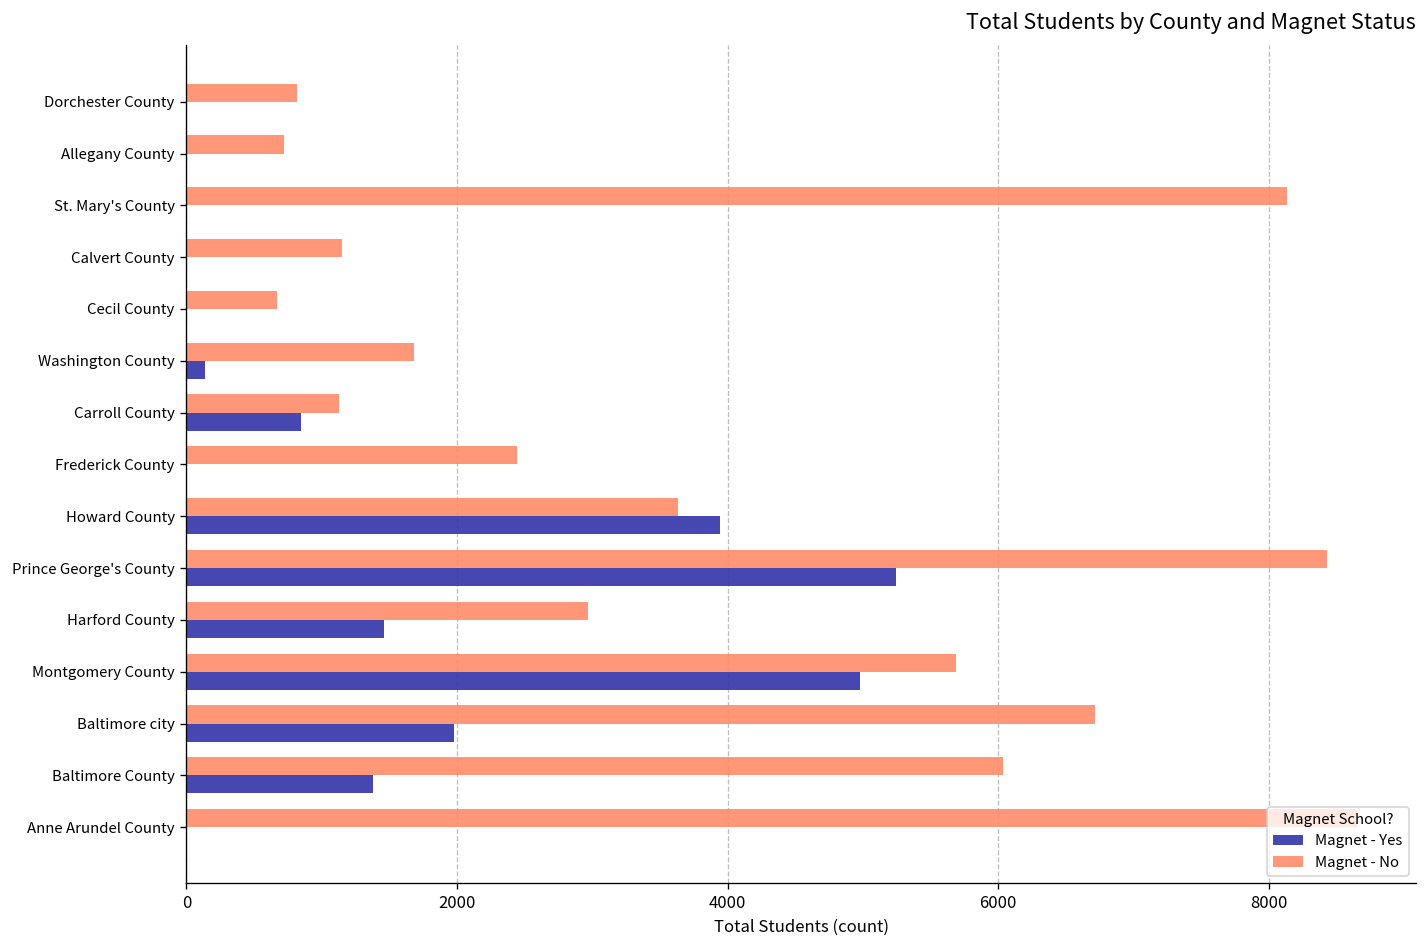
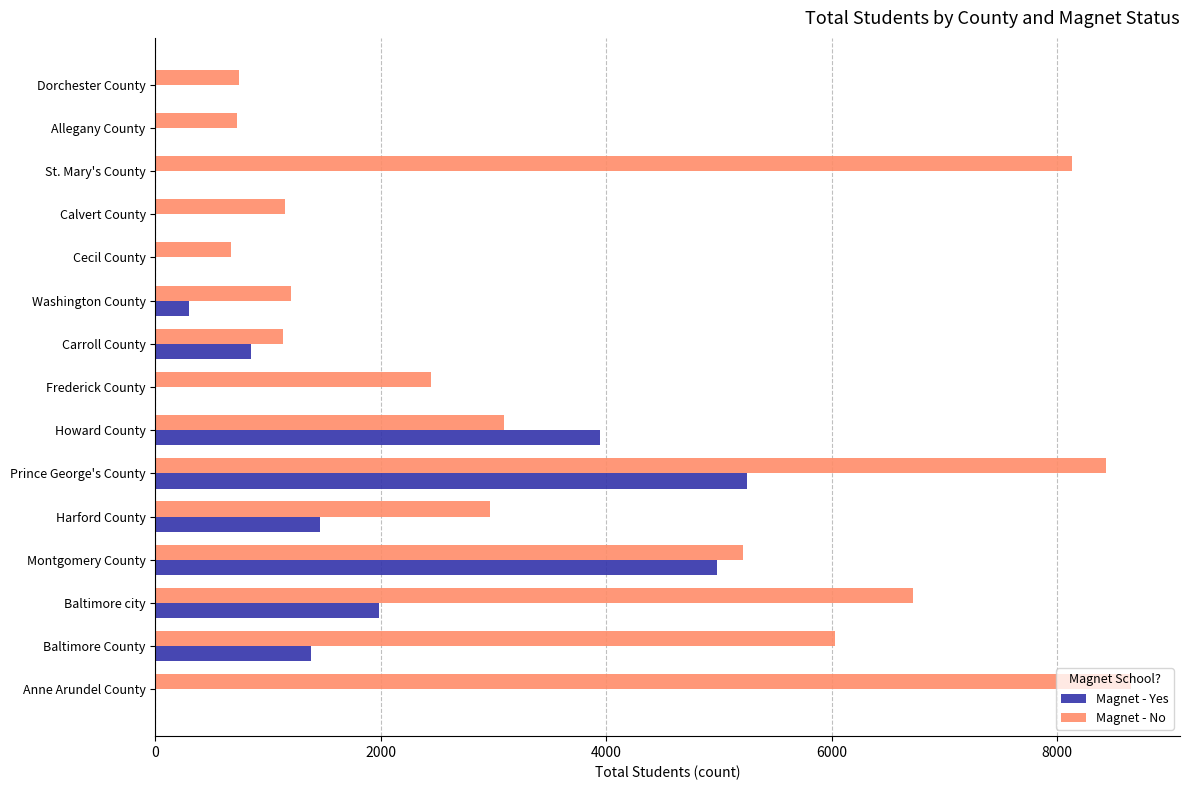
Magnet - No, Dorchester County: 820 -> 740
Magnet - No, Washington County: 1680 -> 1210
Magnet - Yes, Washington County: 130 -> 300
Magnet - No, Howard County: 3630 -> 3090
Magnet - No, Montgomery County: 5690 -> 5210
